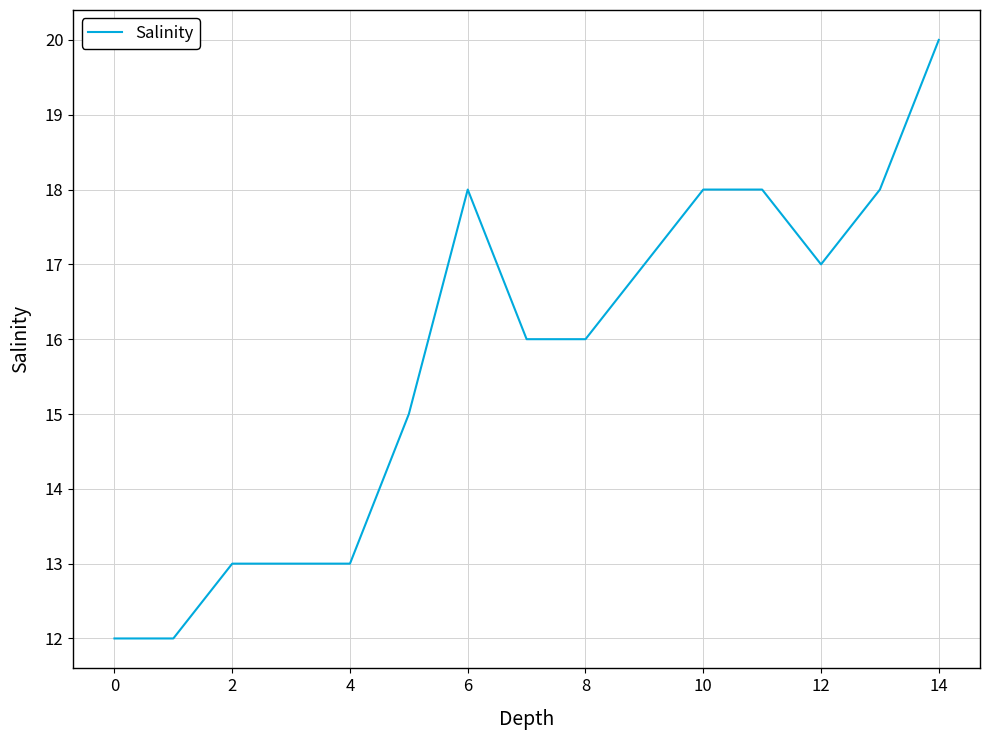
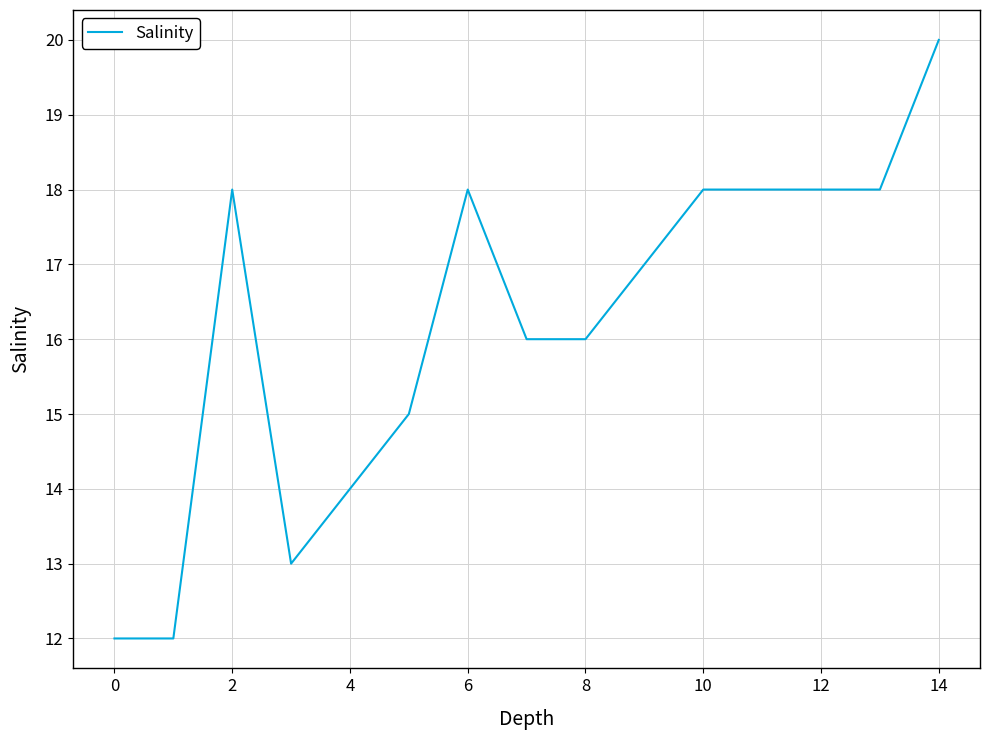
2: 13 -> 18
4: 13 -> 14
12: 17 -> 18
